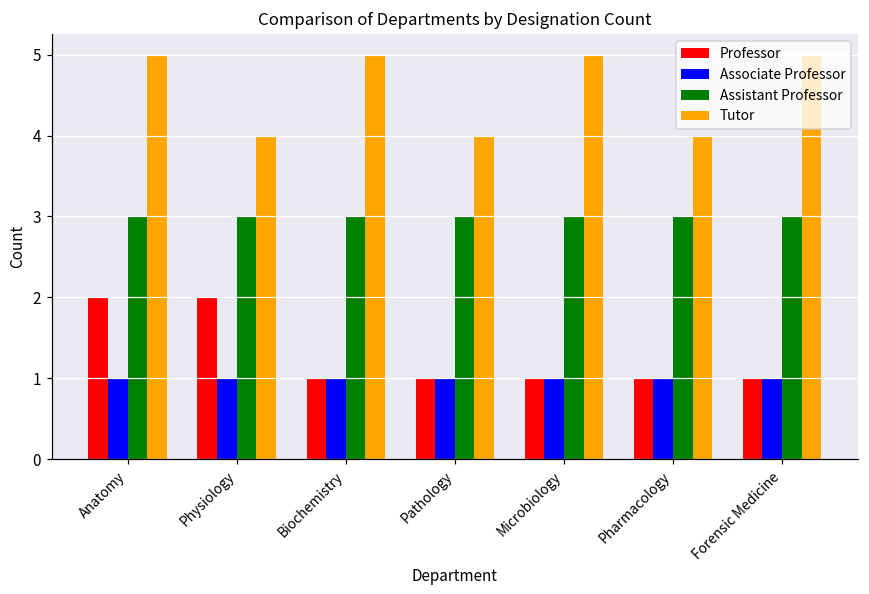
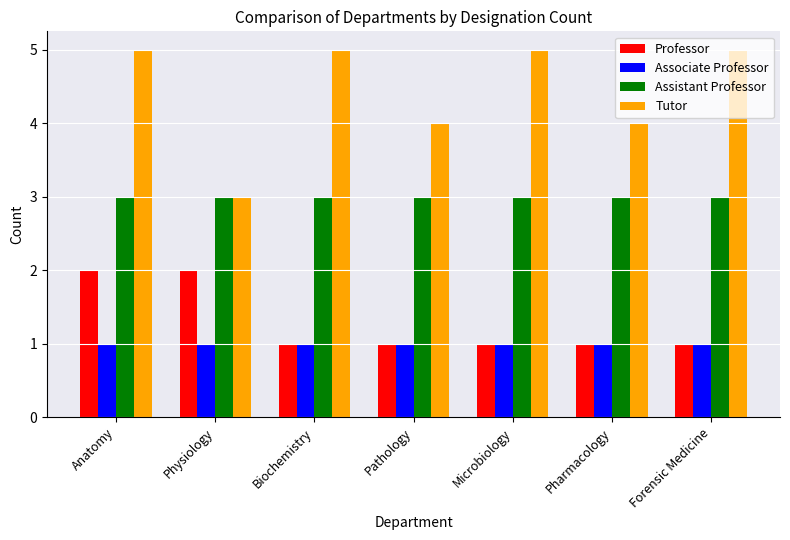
Tutor, Physiology: 4 -> 3
